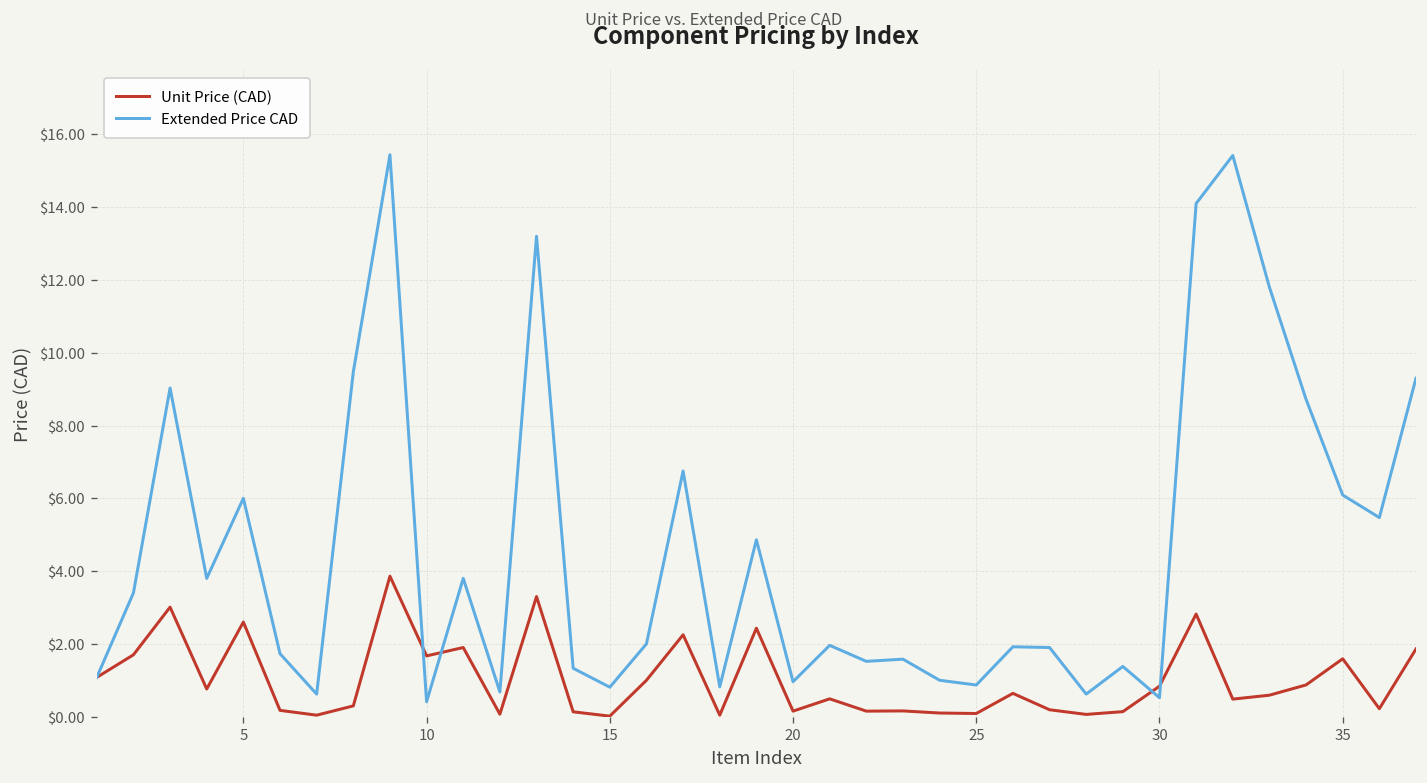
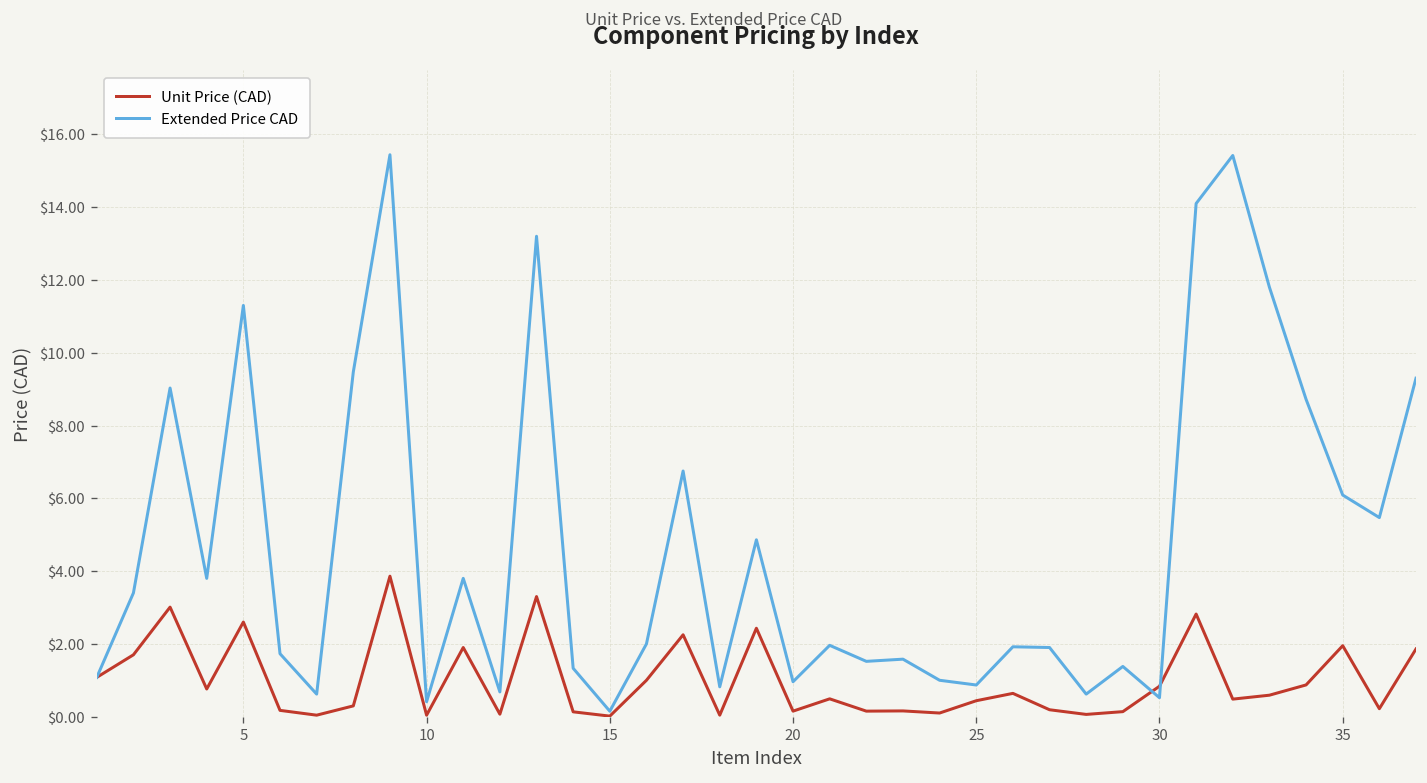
Extended Price CAD, 5: $6.0 -> $11.3
Unit Price (CAD), 10: $1.7 -> $0.0
Extended Price CAD, 15: $0.8 -> $0.2
Unit Price (CAD), 25: $0.1 -> $0.4
Unit Price (CAD), 35: $1.6 -> $2.0
